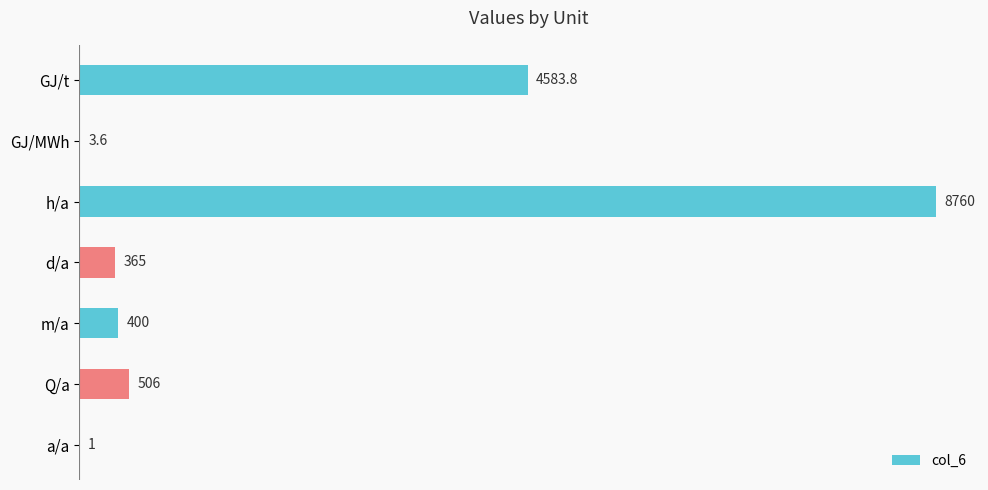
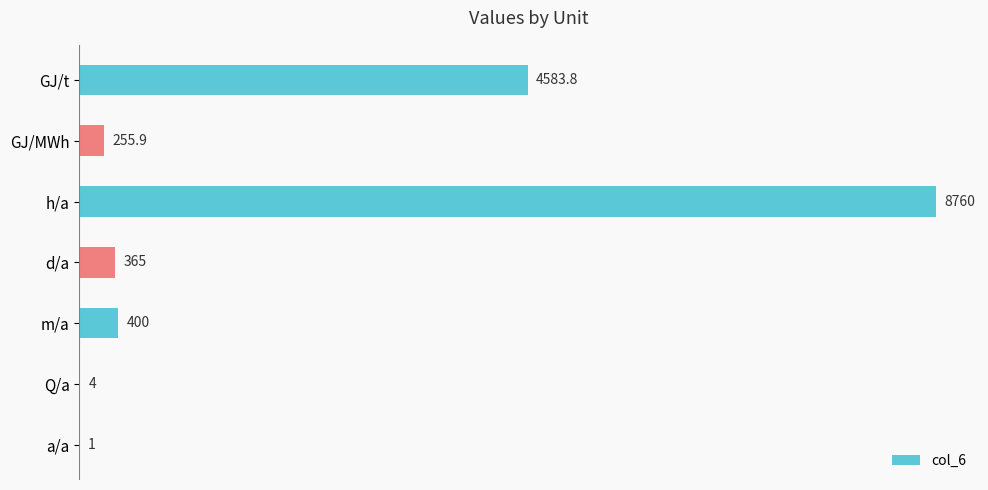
GJ/MWh: 3.6 -> 255.9
Q/a: 506 -> 4
